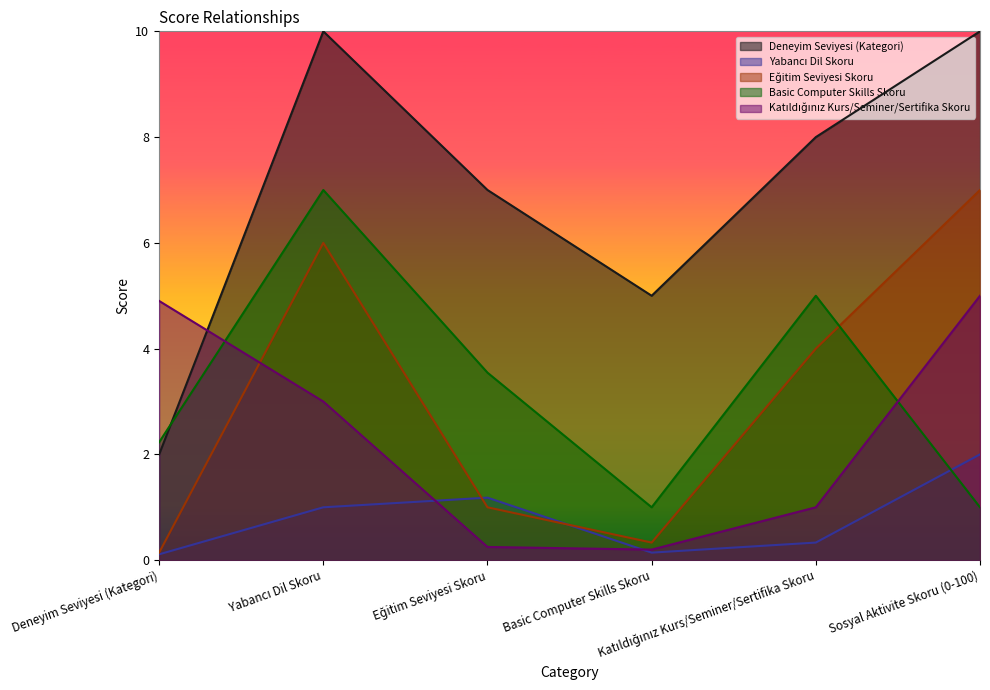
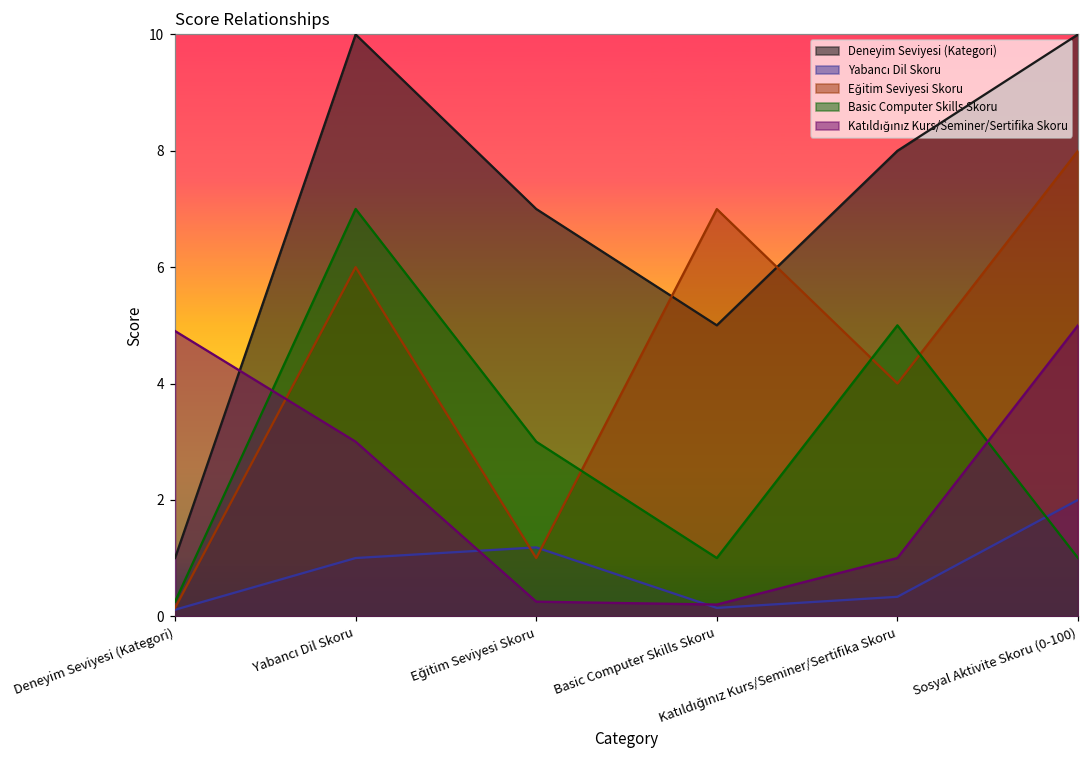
Deneyim Seviyesi (Kategori), Deneyim Seviyesi (Kategori): 2 -> 1
Basic Computer Skills Skoru, Deneyim Seviyesi (Kategori): 2.2 -> 0.3
Basic Computer Skills Skoru, Eğitim Seviyesi Skoru: 3.5 -> 3.0
Eğitim Seviyesi Skoru, Basic Computer Skills Skoru: 0.3 -> 7.0
Eğitim Seviyesi Skoru, Sosyal Aktivite Skoru (0-100): 7 -> 8
